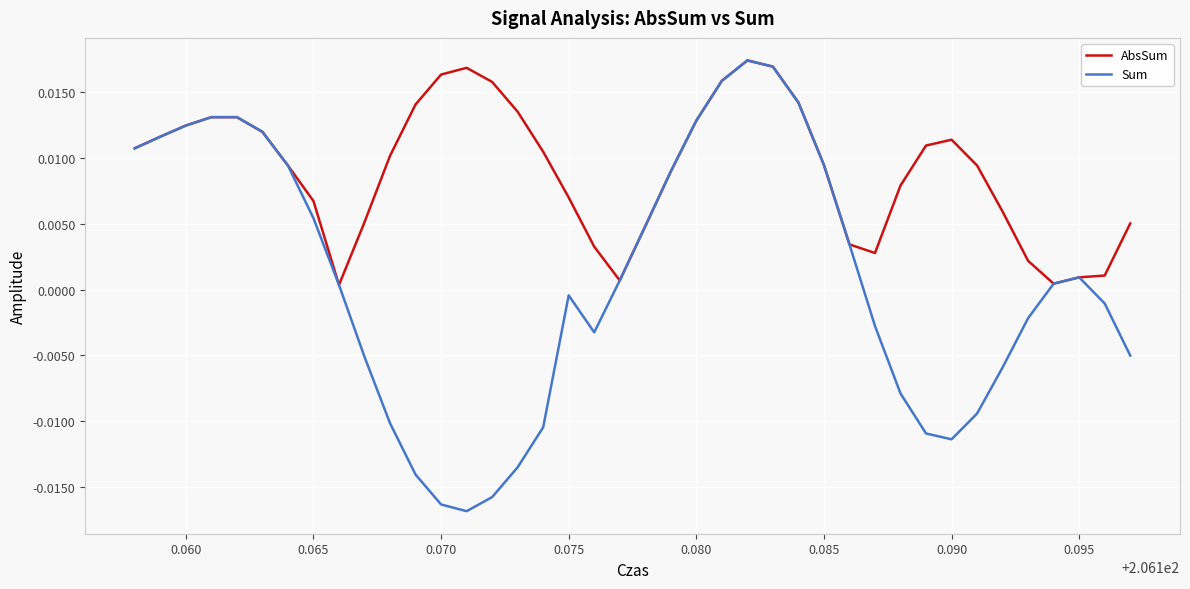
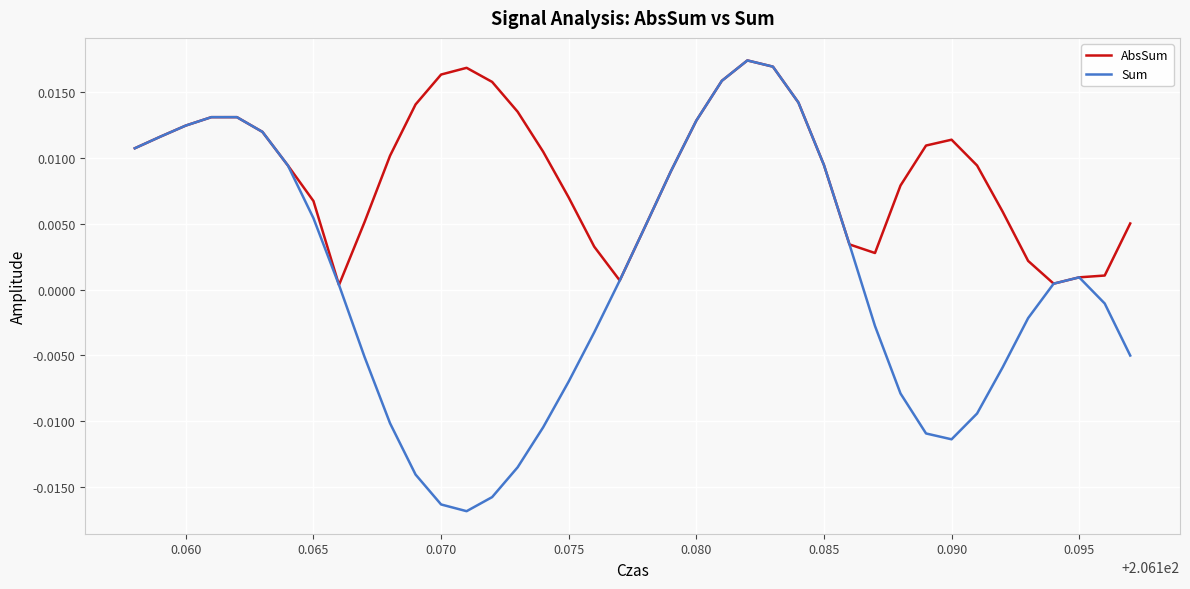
Sum, 0.075: -0.0004 -> -0.0070
